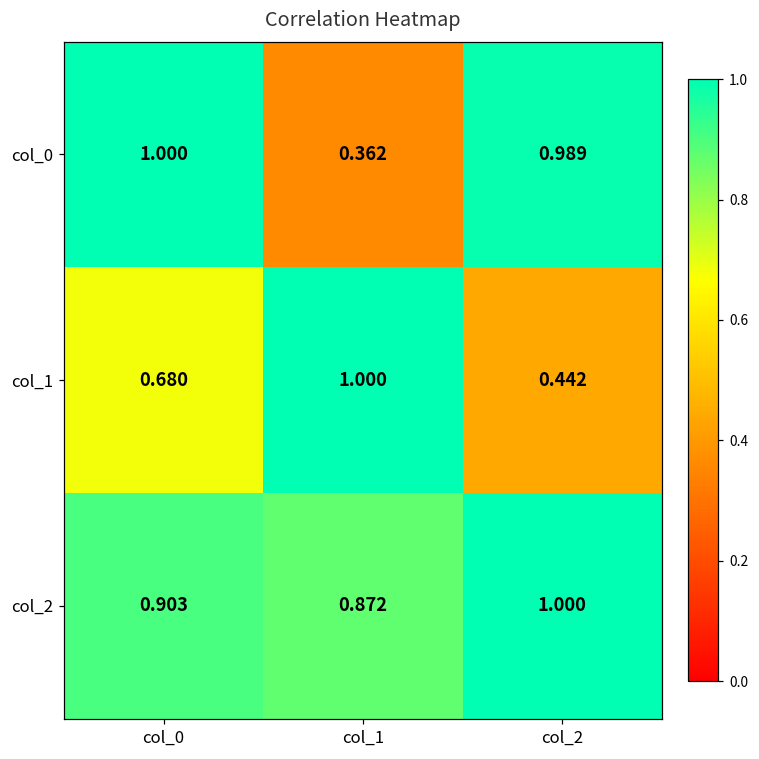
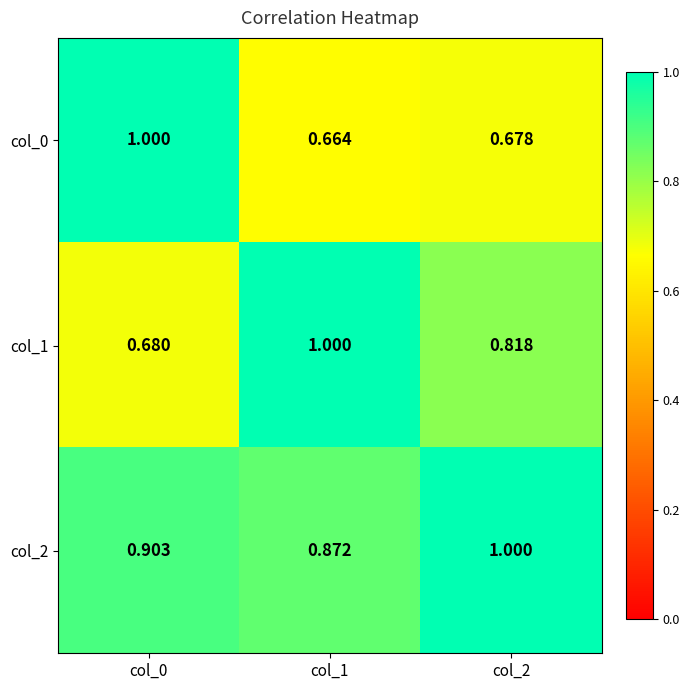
col_0, col_1: 0.362 -> 0.664
col_0, col_2: 0.989 -> 0.678
col_1, col_2: 0.442 -> 0.818
